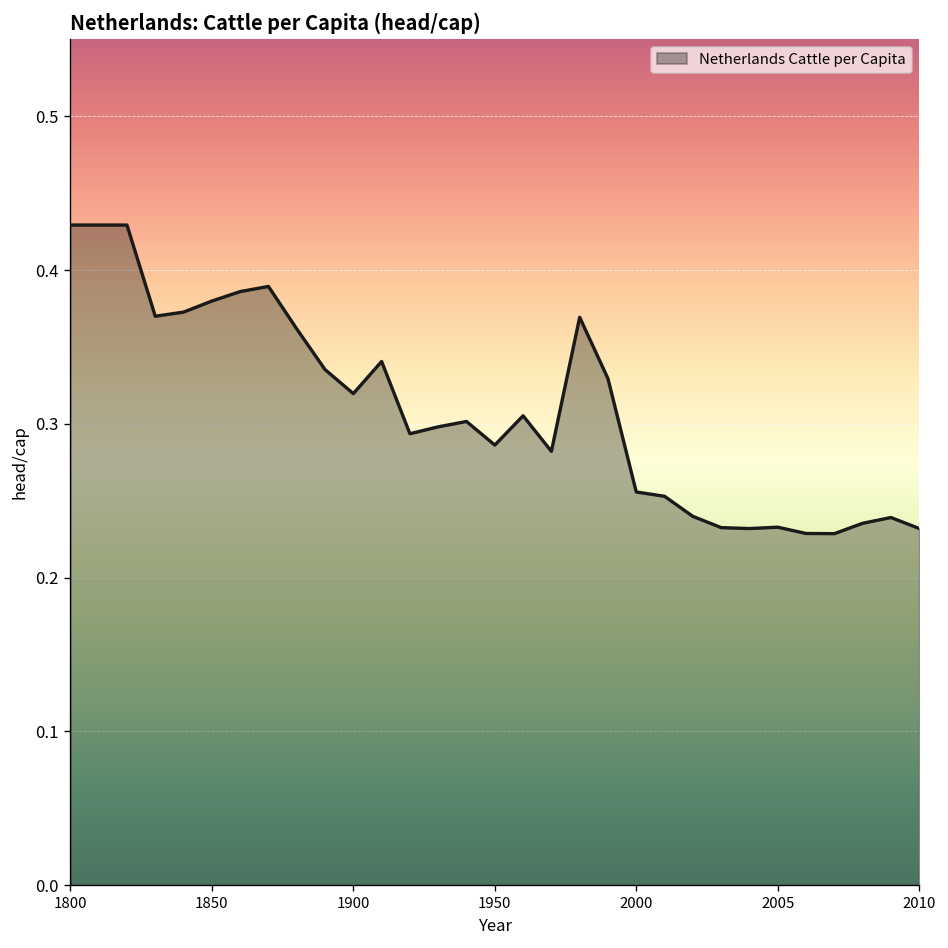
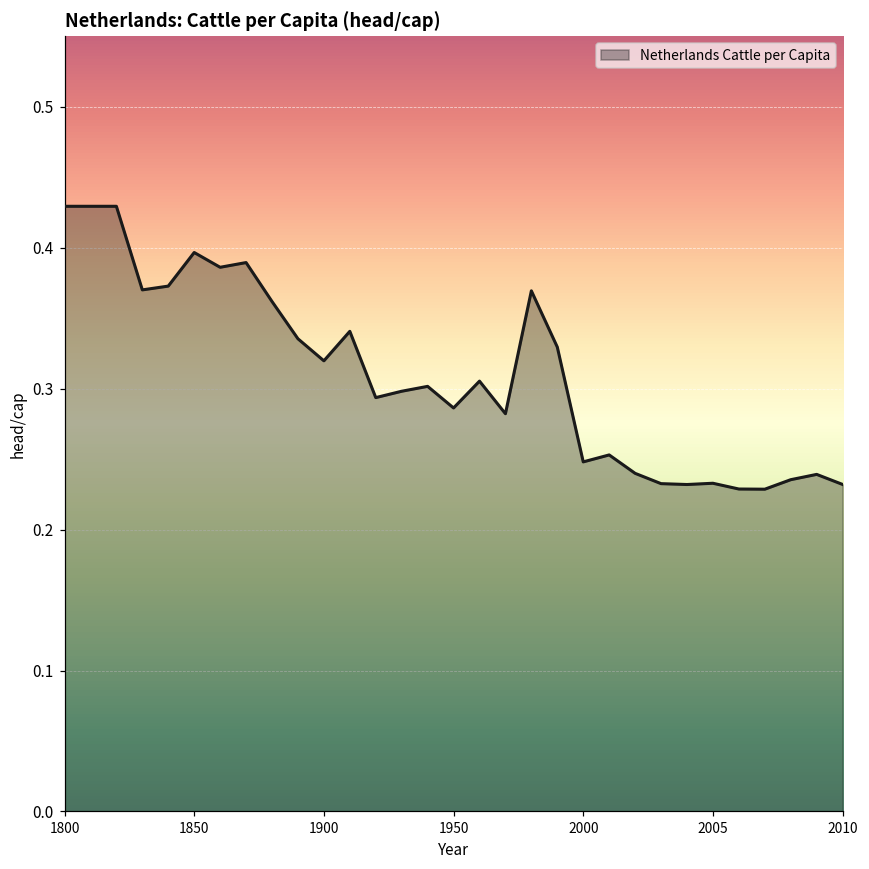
1850: 0.380 -> 0.397
2000: 0.256 -> 0.248
